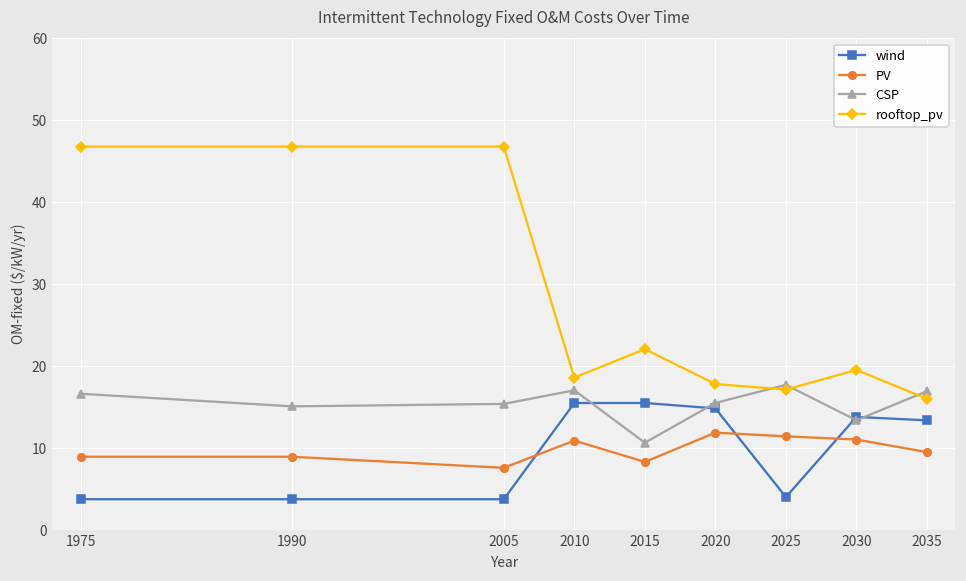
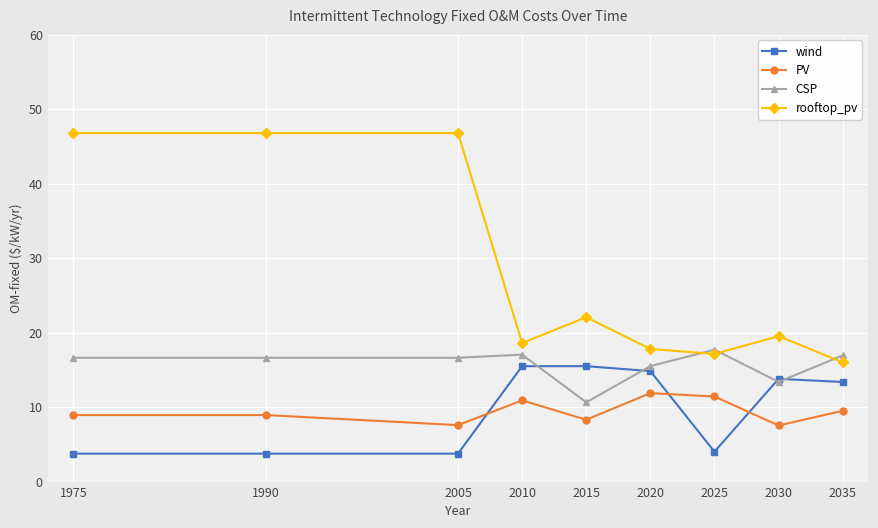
CSP, 1990: 15 -> 17
CSP, 2005: 15 -> 17
PV, 2030: 11 -> 8
